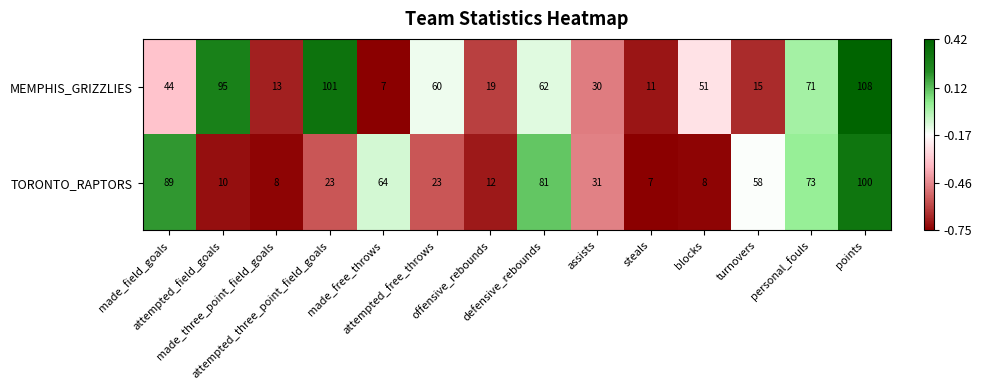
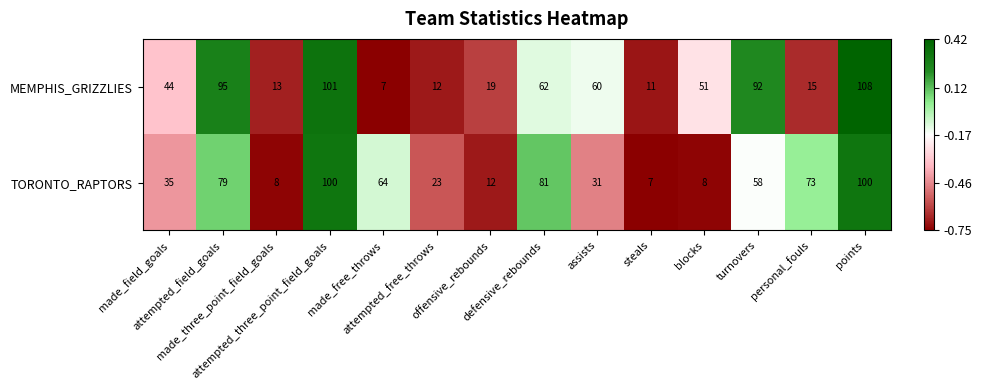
MEMPHIS_GRIZZLIES, attempted_free_throws: 60 -> 12
MEMPHIS_GRIZZLIES, assists: 30 -> 60
MEMPHIS_GRIZZLIES, turnovers: 15 -> 92
MEMPHIS_GRIZZLIES, personal_fouls: 71 -> 15
TORONTO_RAPTORS, made_field_goals: 89 -> 35
TORONTO_RAPTORS, attempted_field_goals: 10 -> 79
TORONTO_RAPTORS, attempted_three_point_field_goals: 23 -> 100
